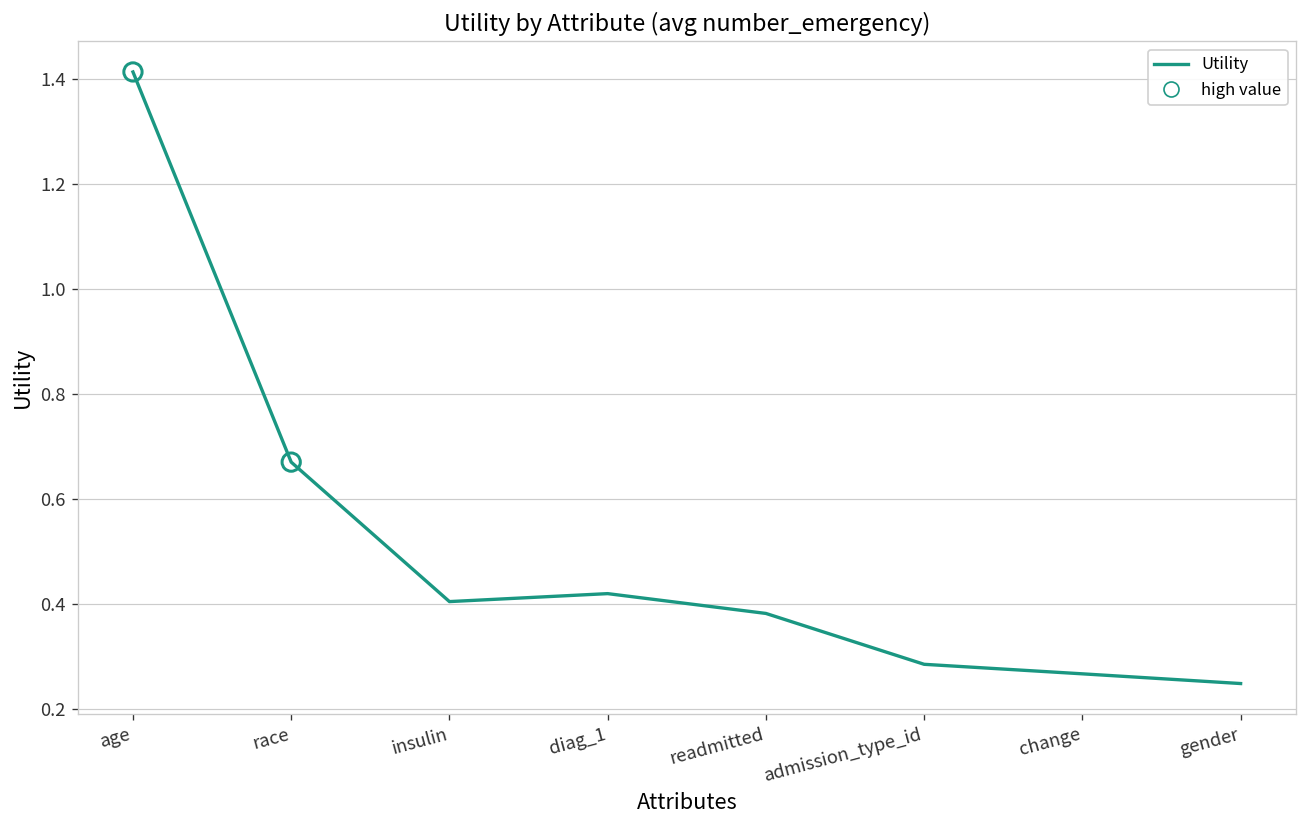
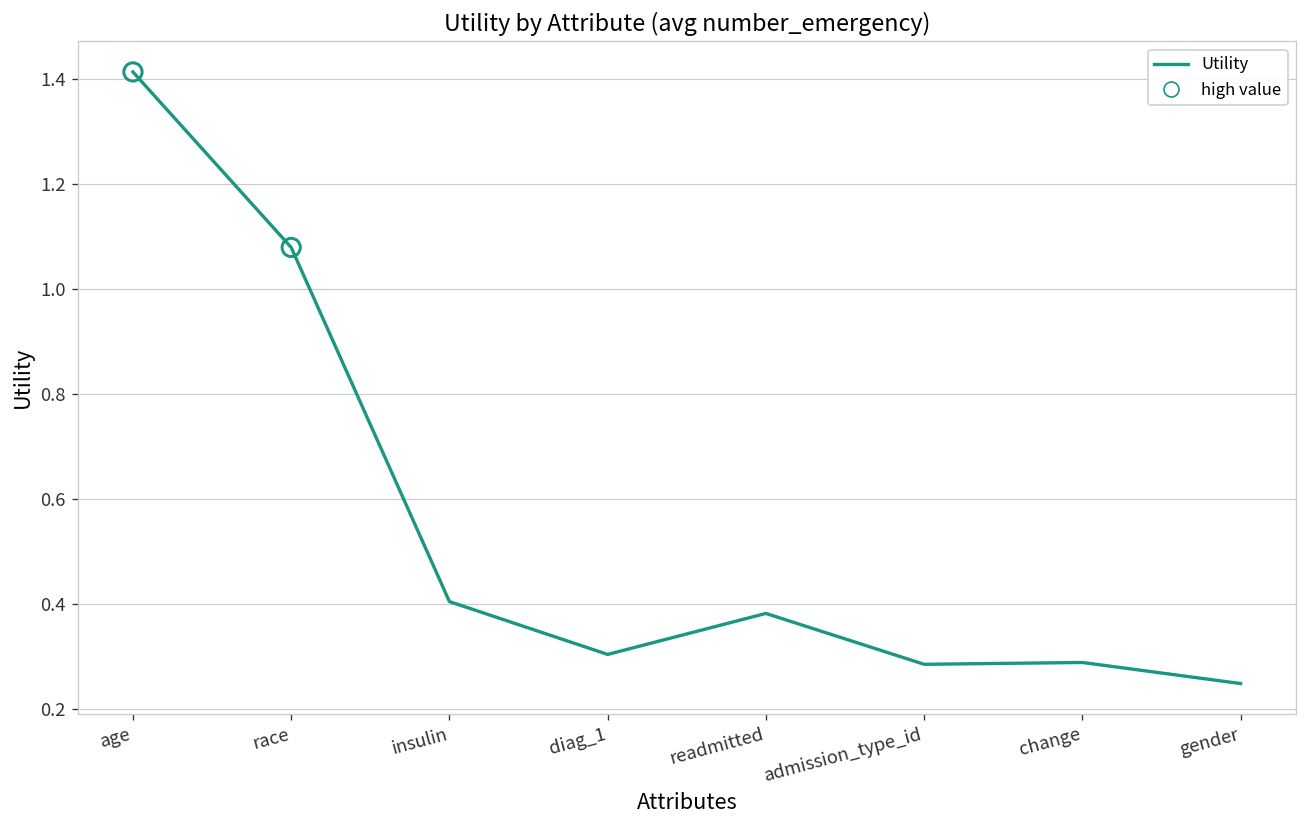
Utility, race: 0.67 -> 1.08
Utility, diag_1: 0.42 -> 0.30
Utility, change: 0.27 -> 0.29
